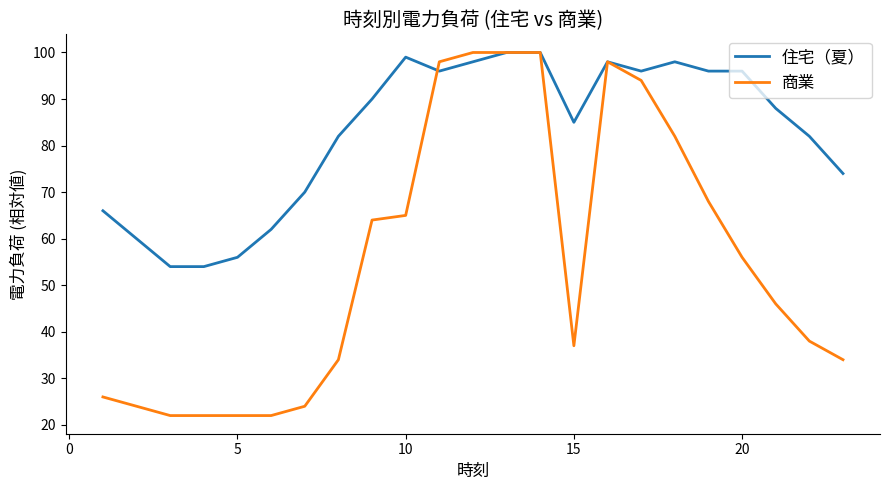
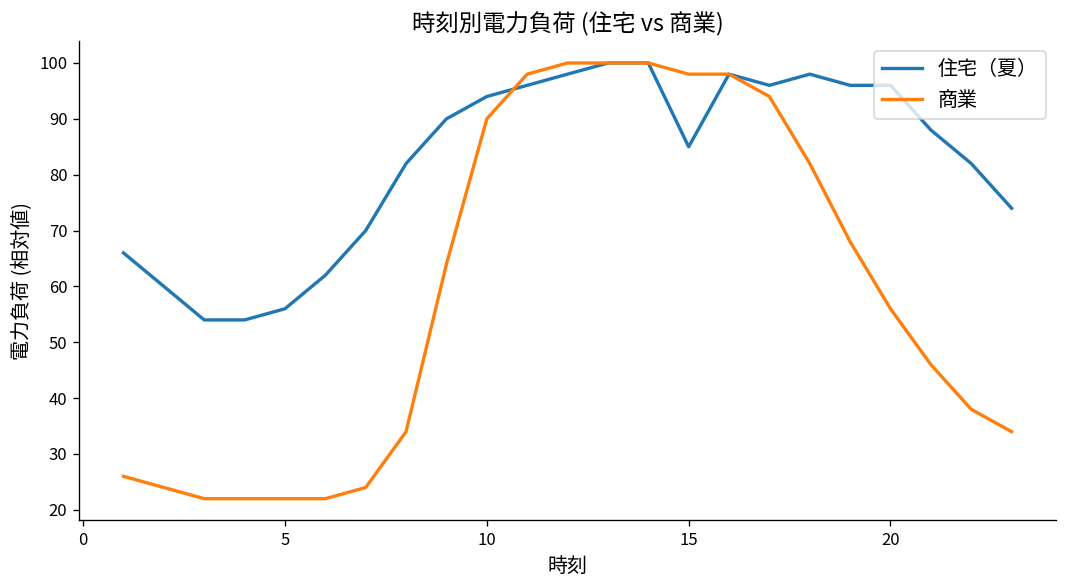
住宅（夏）, 10: 99 -> 94
商業, 10: 65 -> 90
商業, 15: 37 -> 98
